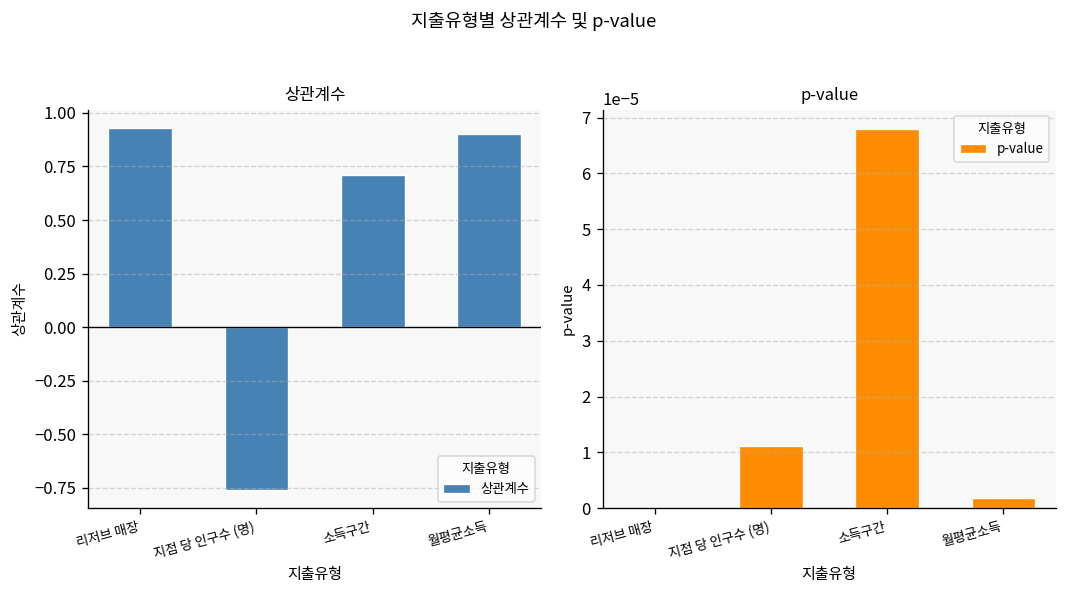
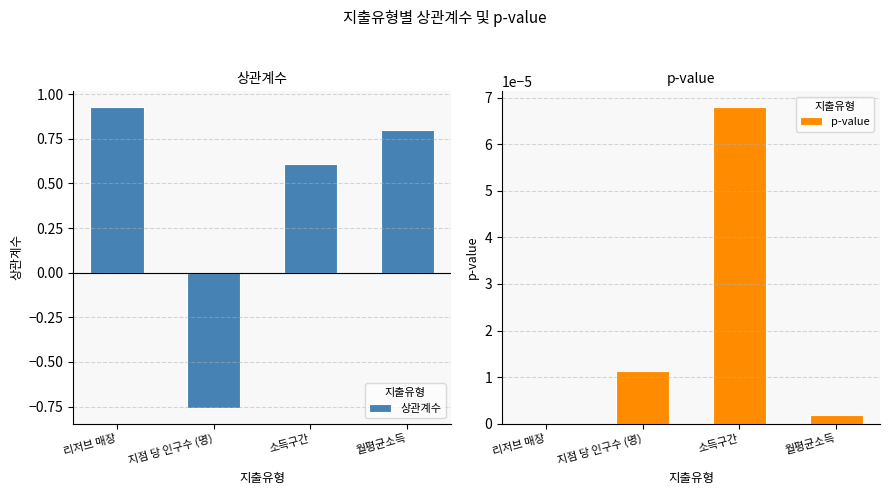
상관계수, 소득구간: 0.71 -> 0.61
상관계수, 월평균소득: 0.9 -> 0.8
